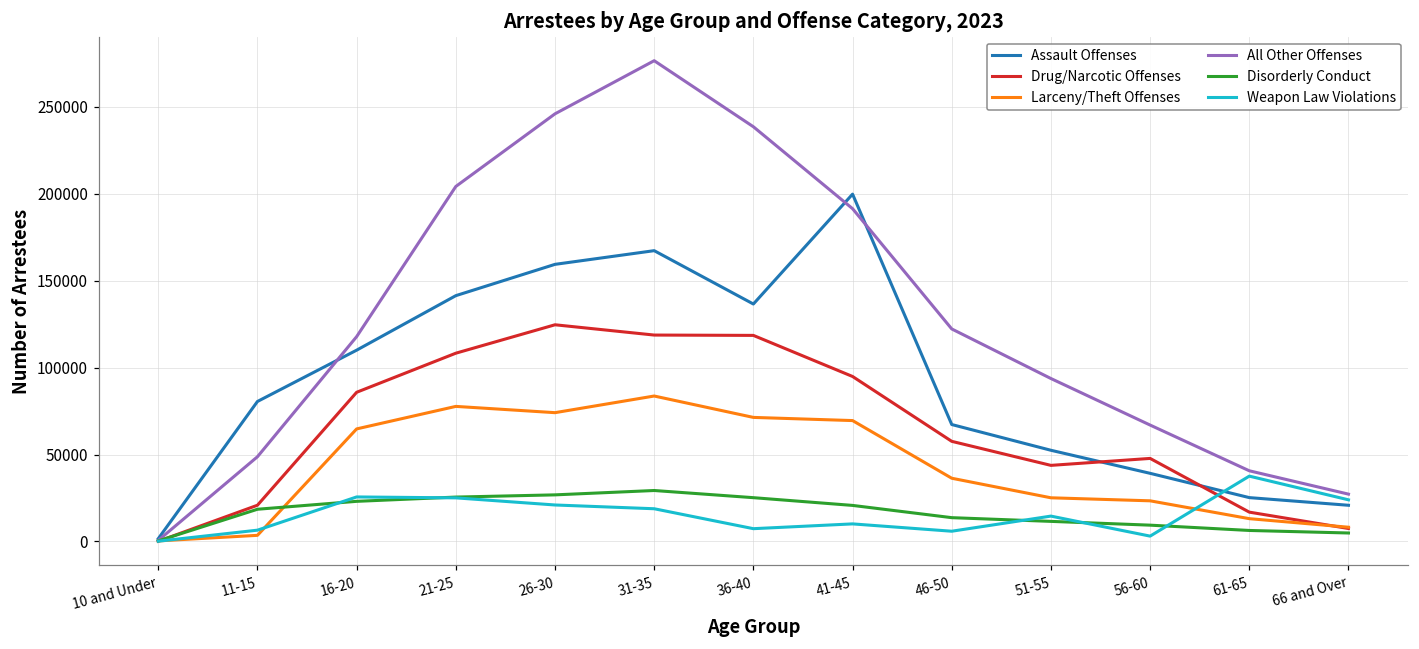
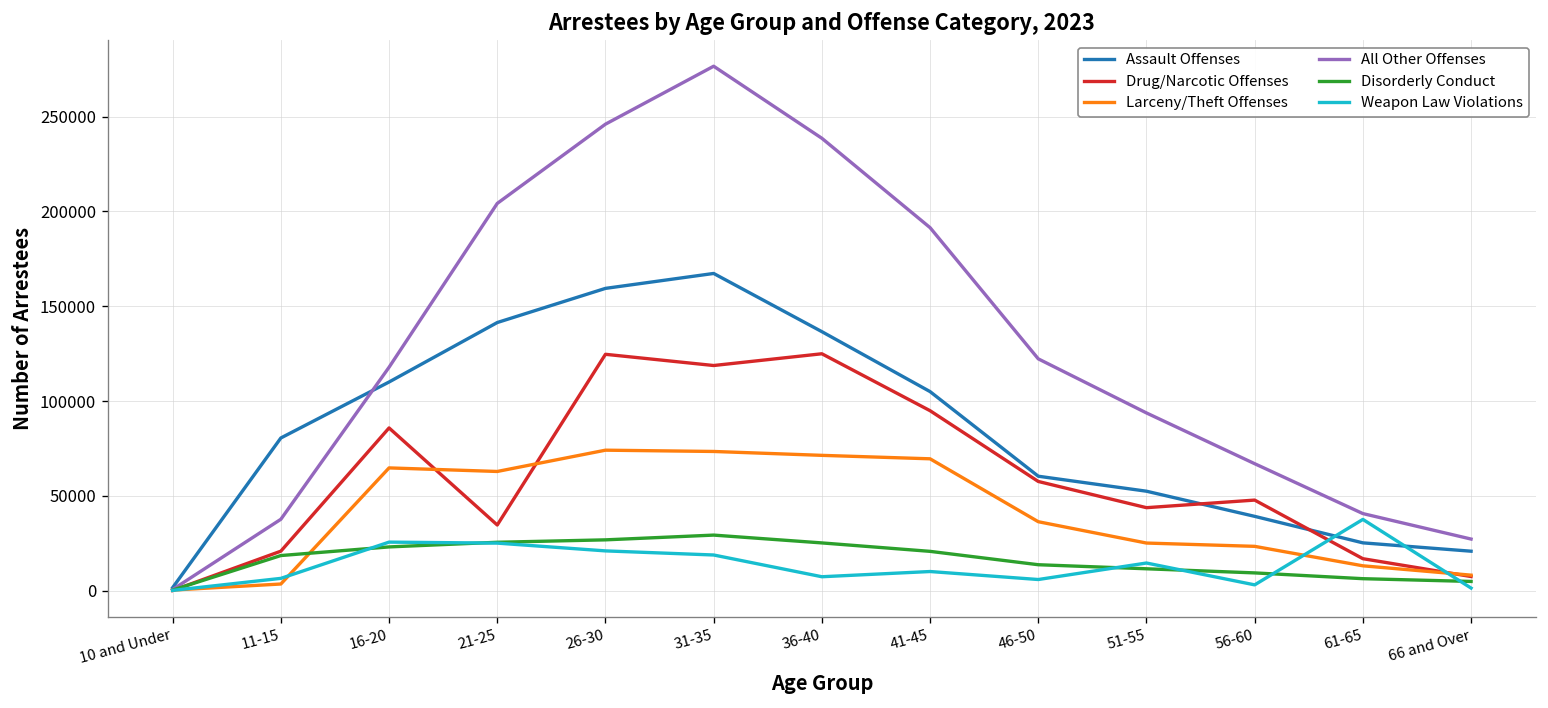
All Other Offenses, 11-15: 49000 -> 38000
Drug/Narcotic Offenses, 21-25: 108000 -> 35000
Larceny/Theft Offenses, 21-25: 78000 -> 63000
Larceny/Theft Offenses, 31-35: 84000 -> 73000
Drug/Narcotic Offenses, 36-40: 119000 -> 125000
Assault Offenses, 41-45: 200000 -> 105000
Assault Offenses, 46-50: 67000 -> 60000
Weapon Law Violations, 66 and Over: 24000 -> 1000
